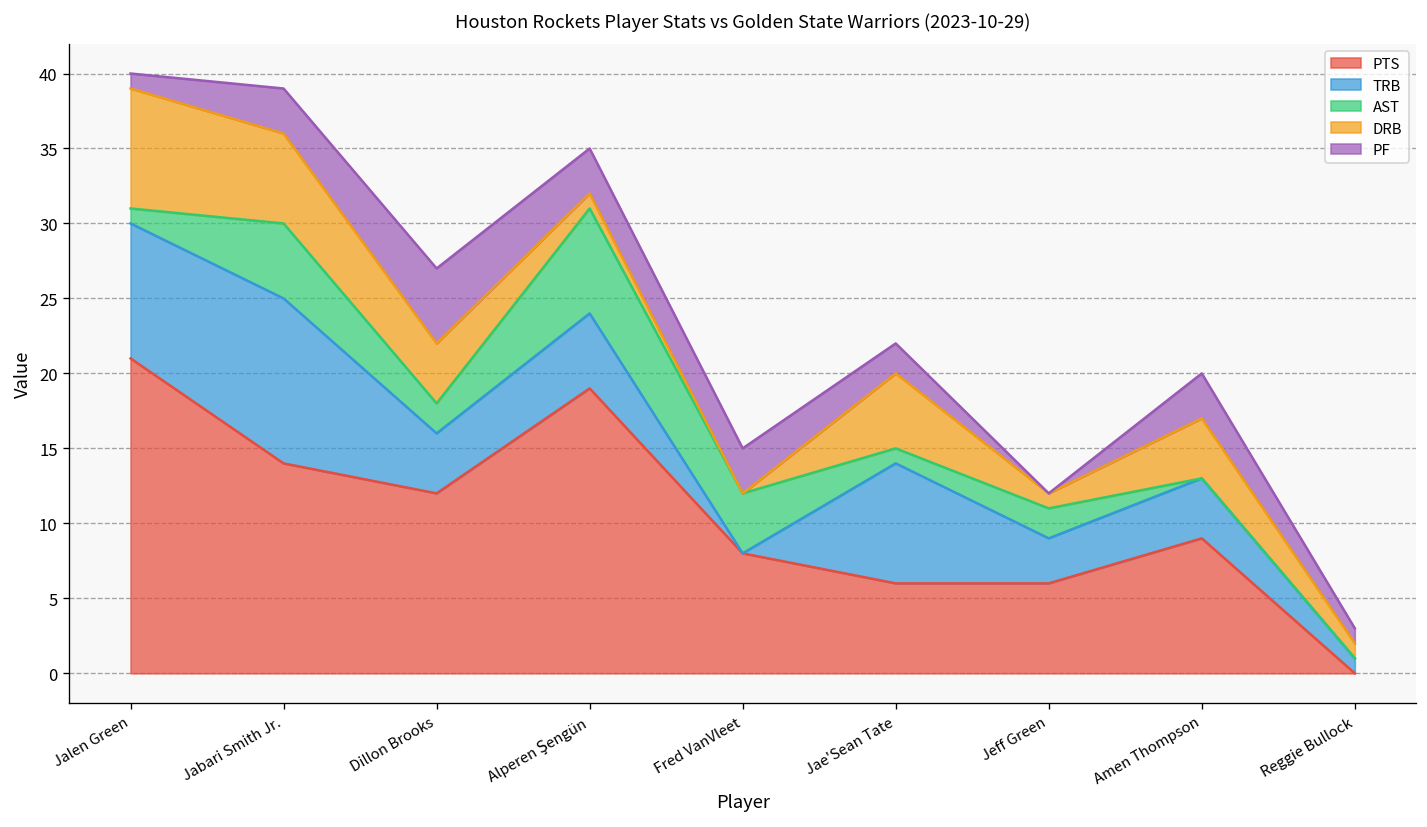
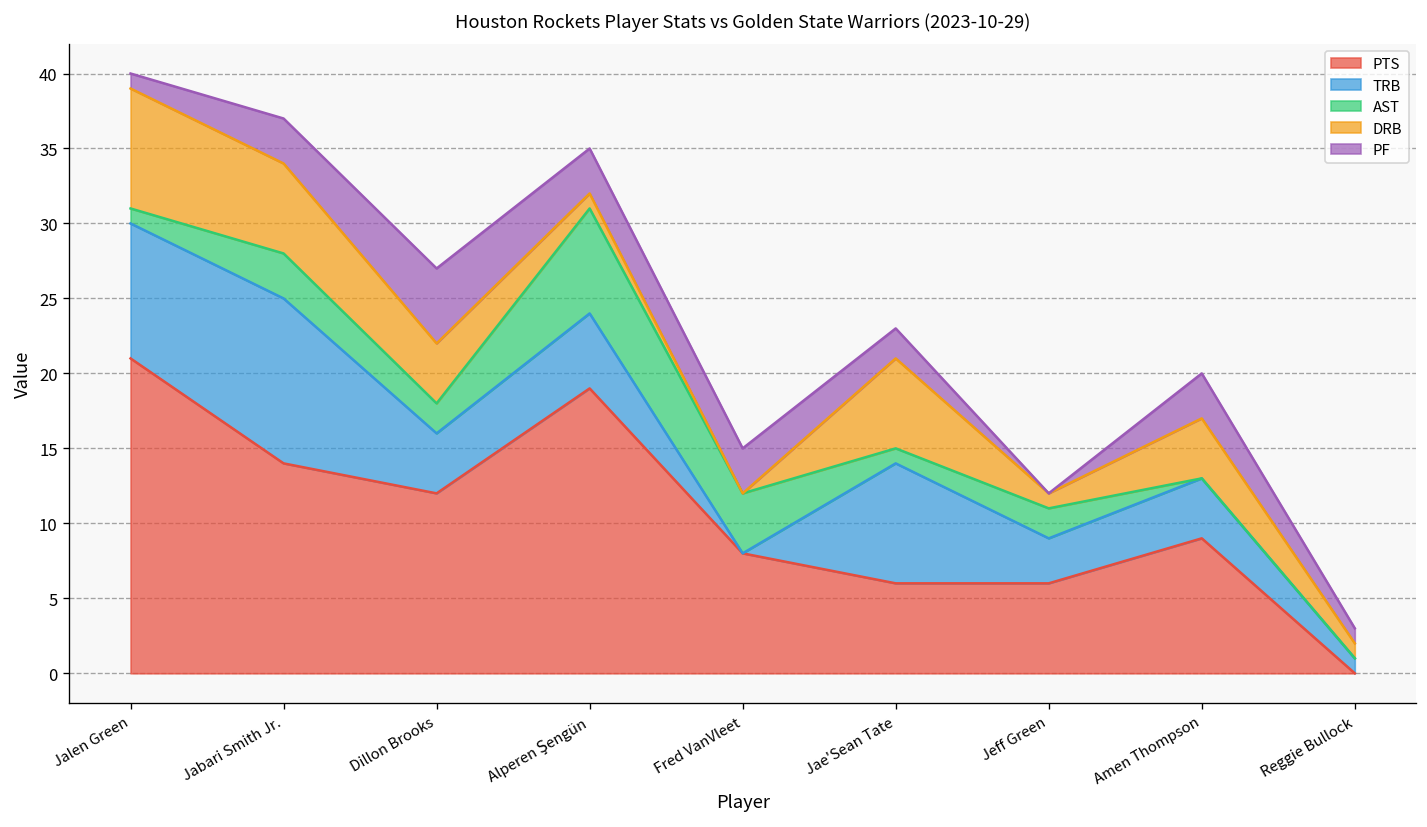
AST, Jabari Smith Jr.: 5 -> 3
DRB, Jae'Sean Tate: 5 -> 6
